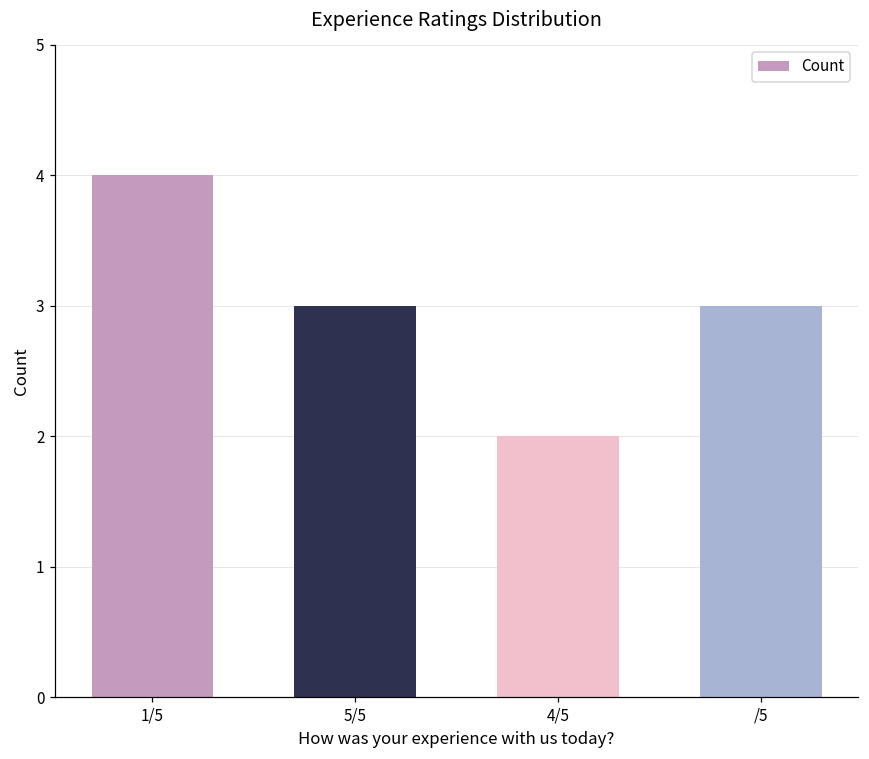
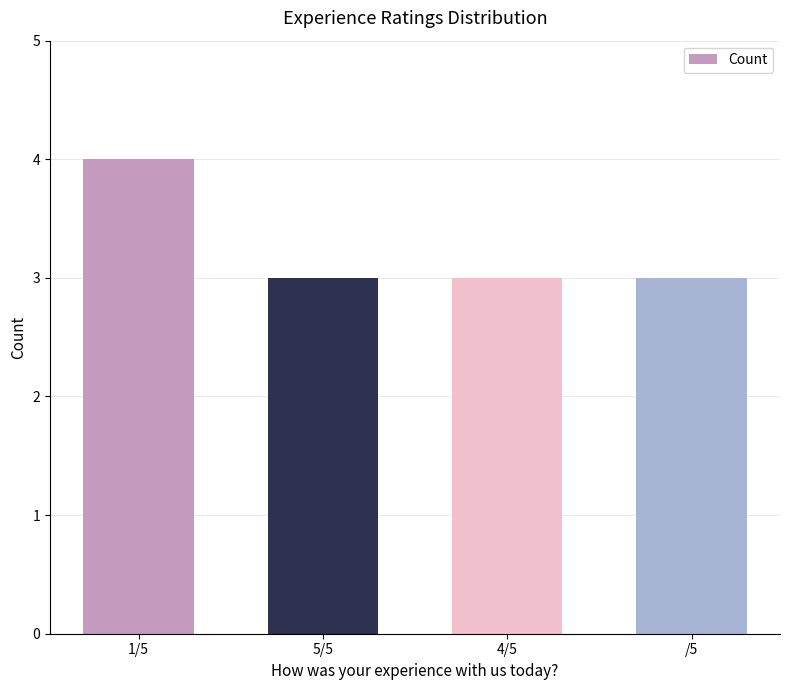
4/5: 2 -> 3
